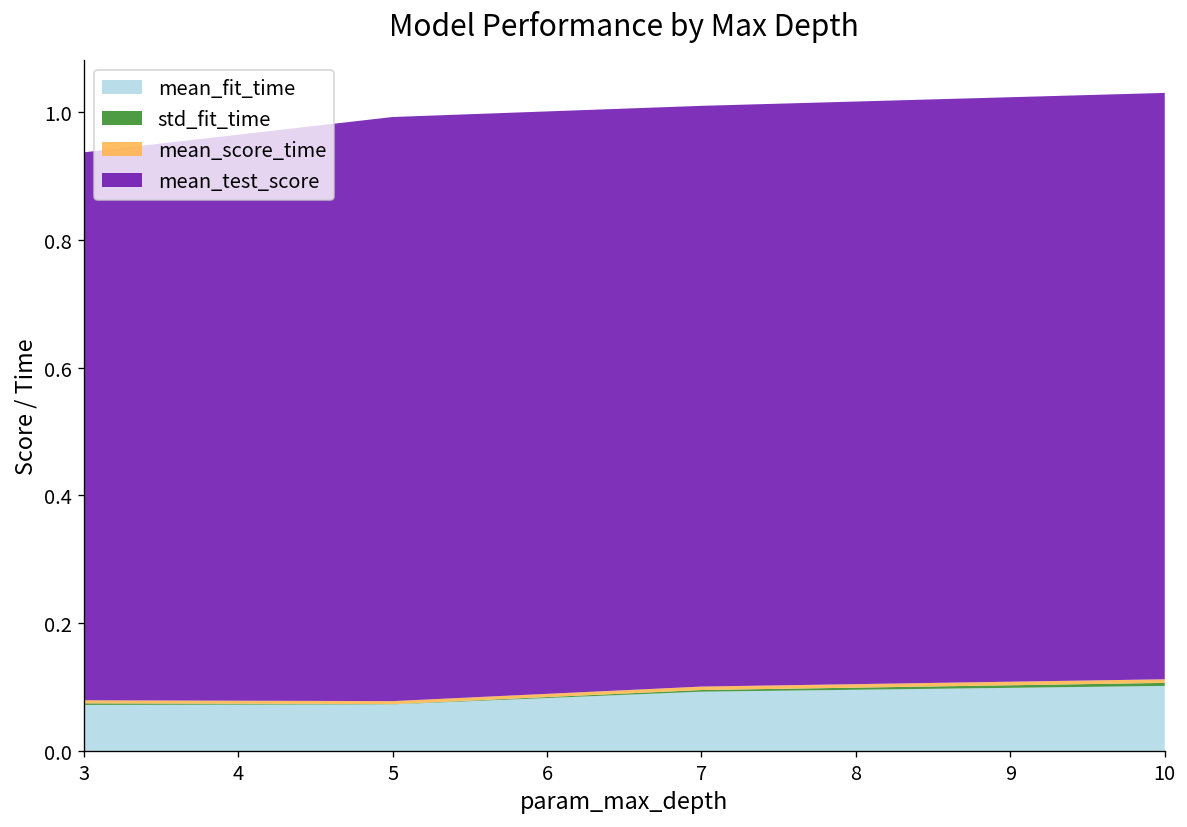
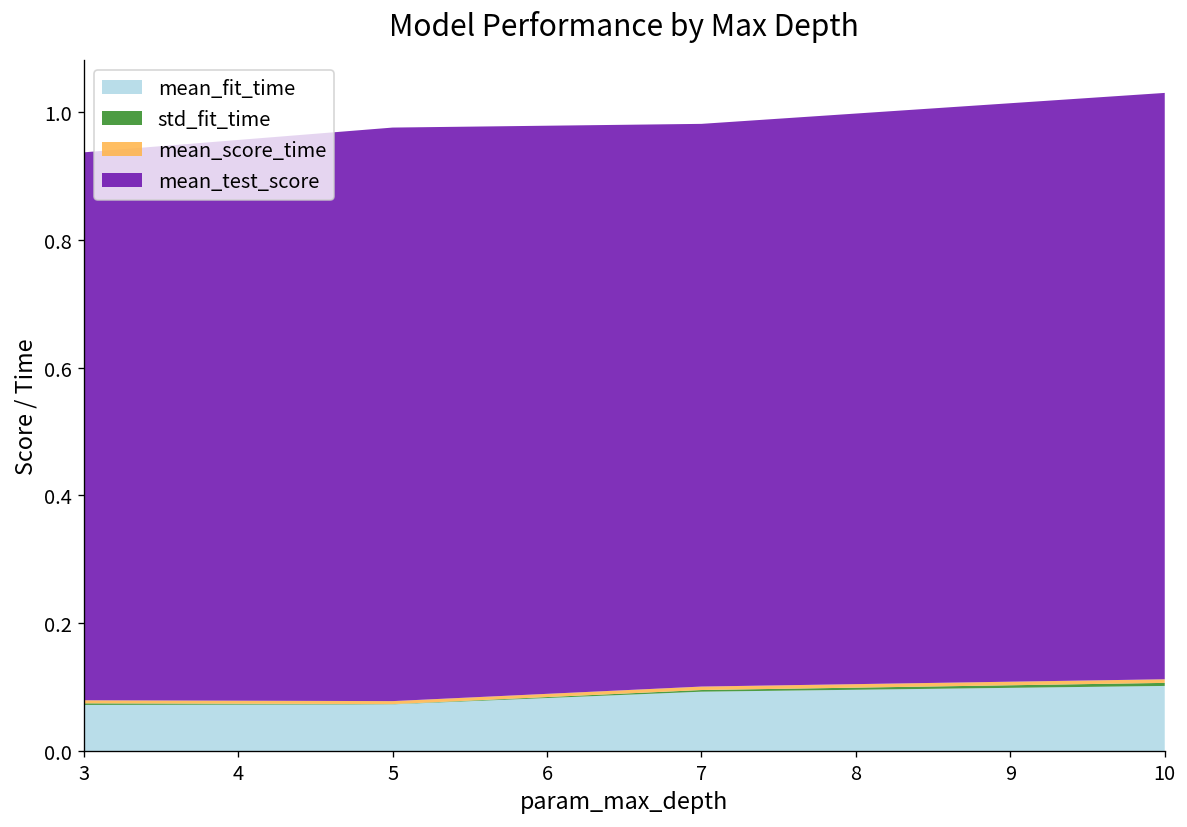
mean_test_score, 5: 0.91 -> 0.90
mean_test_score, 7: 0.91 -> 0.88
